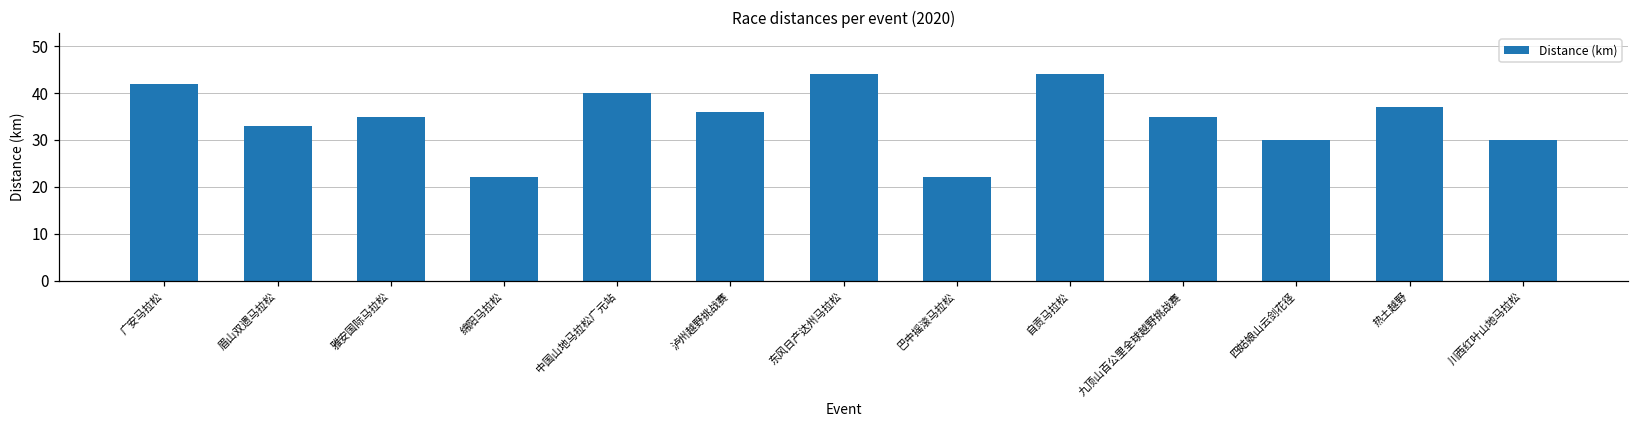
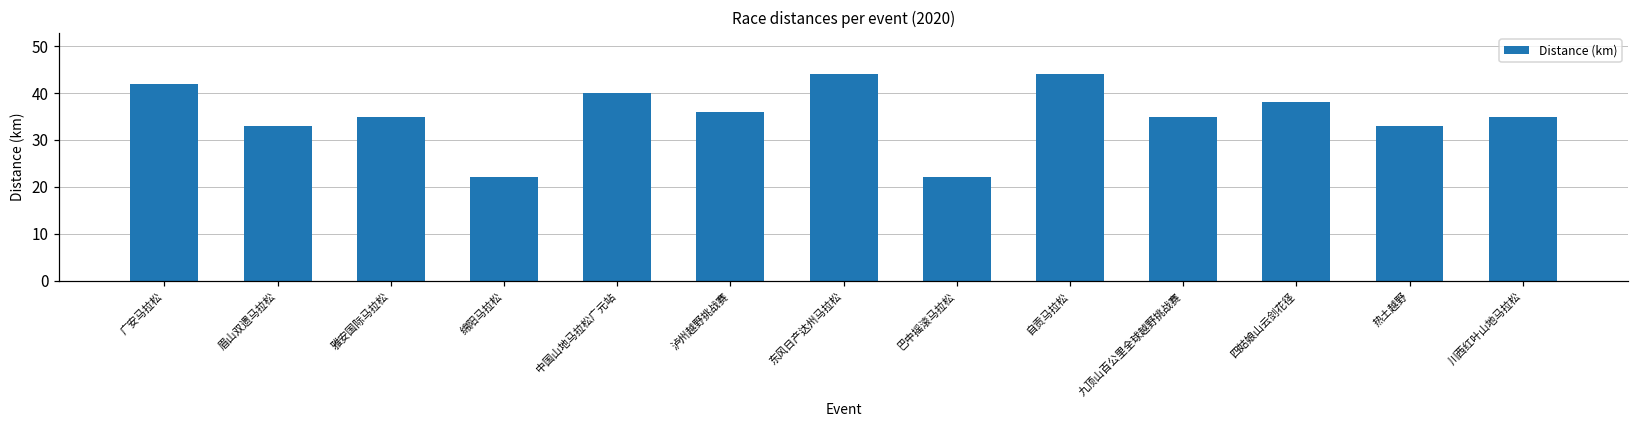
四姑娘山云剑花径: 30 -> 38
热土越野: 37 -> 33
川西红叶山地马拉松: 30 -> 35
